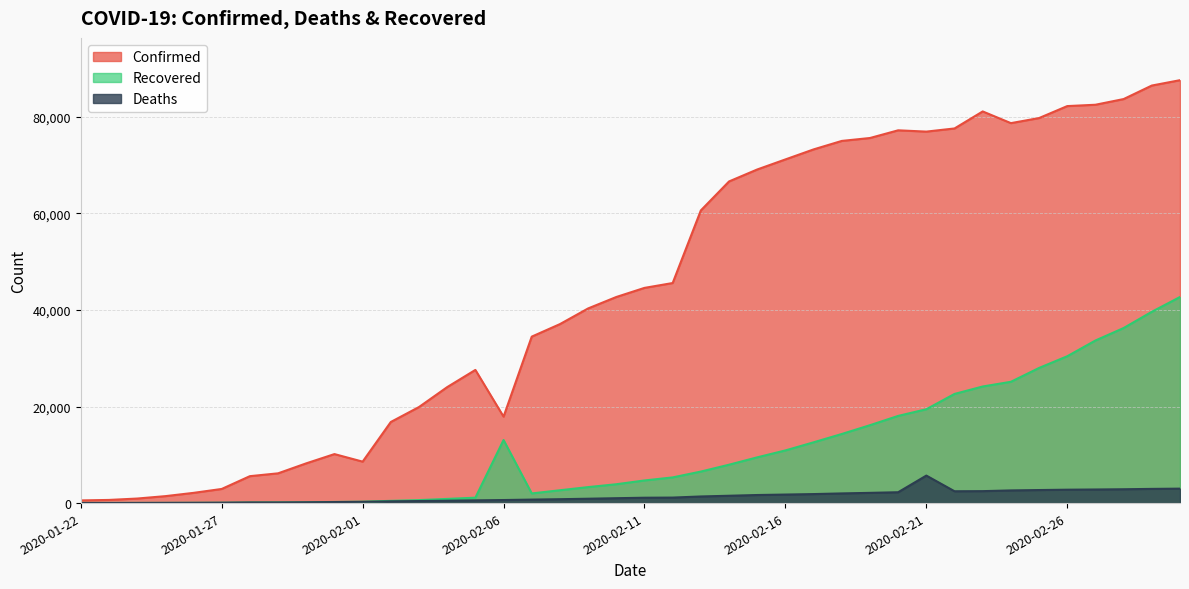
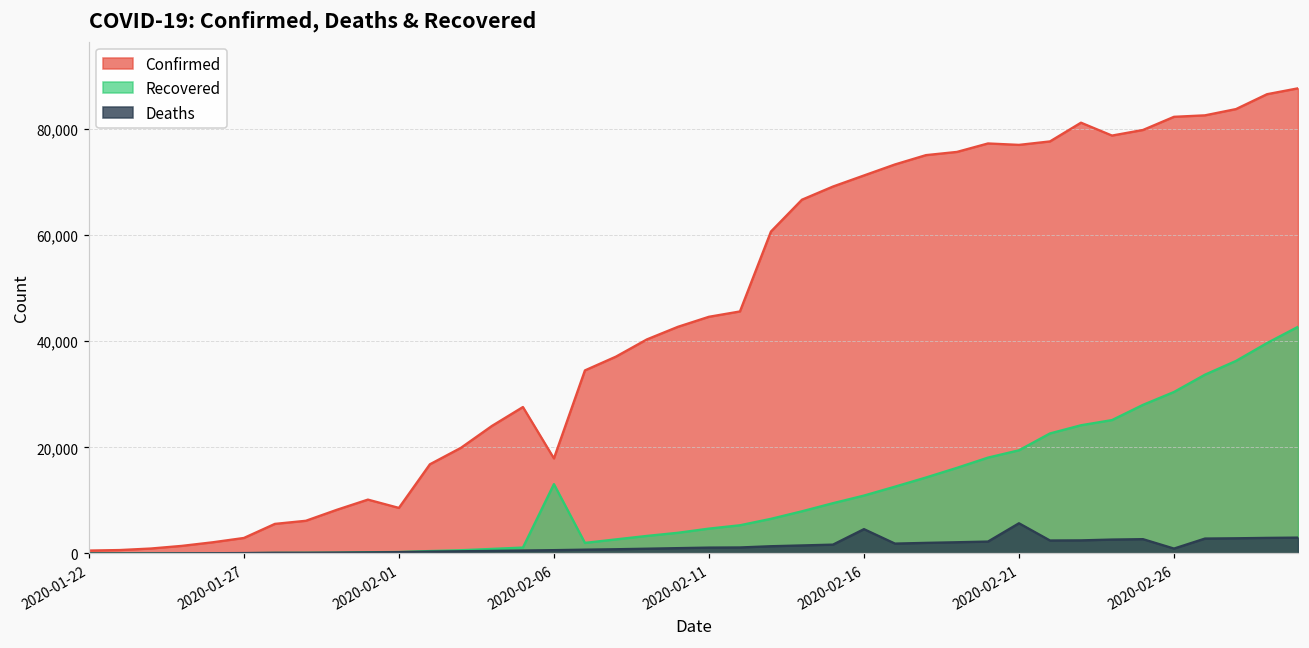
Deaths, 2020-02-16: 2,000 -> 5,000
Deaths, 2020-02-26: 3,000 -> 1,000
